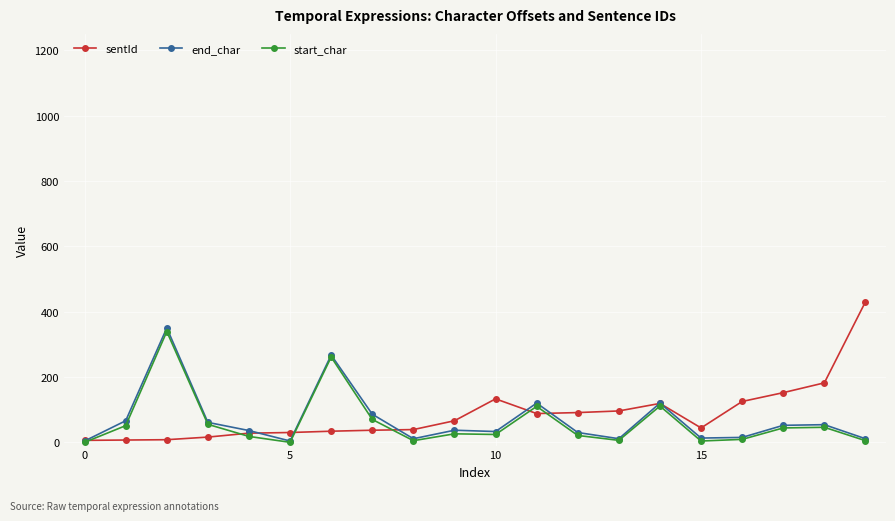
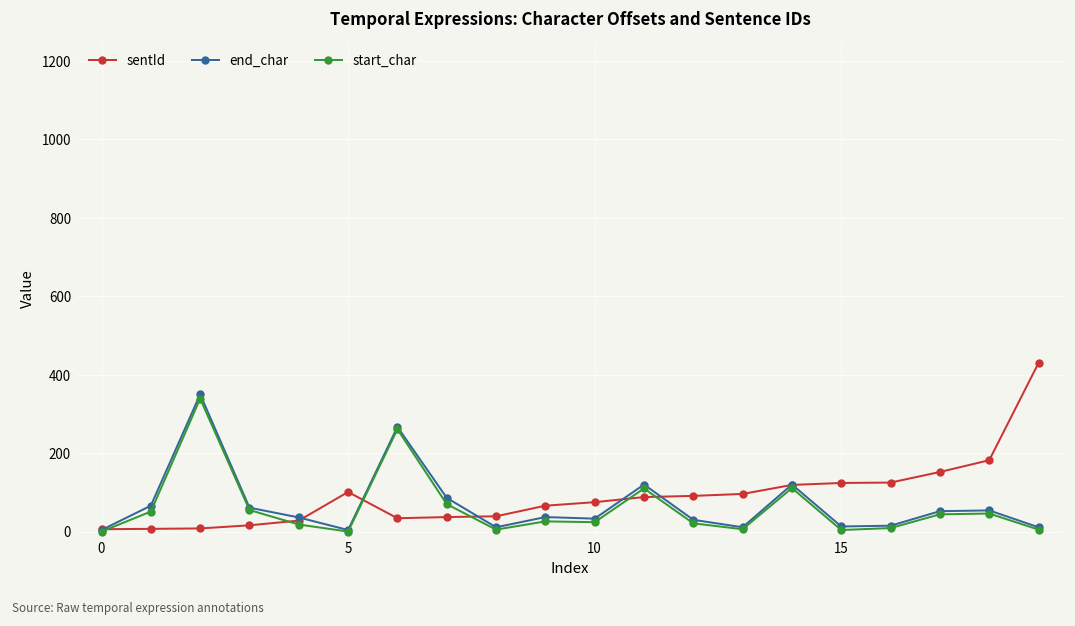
sentId, 5: 30 -> 100
sentId, 10: 130 -> 80
sentId, 15: 40 -> 120
